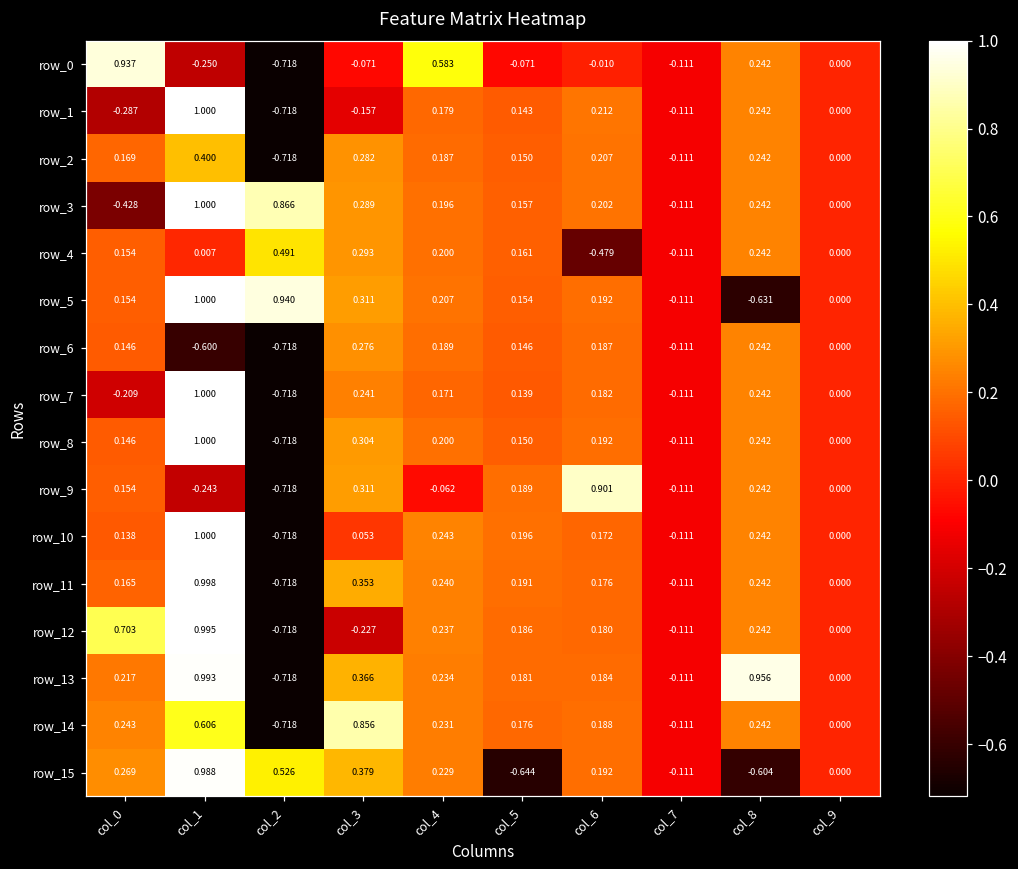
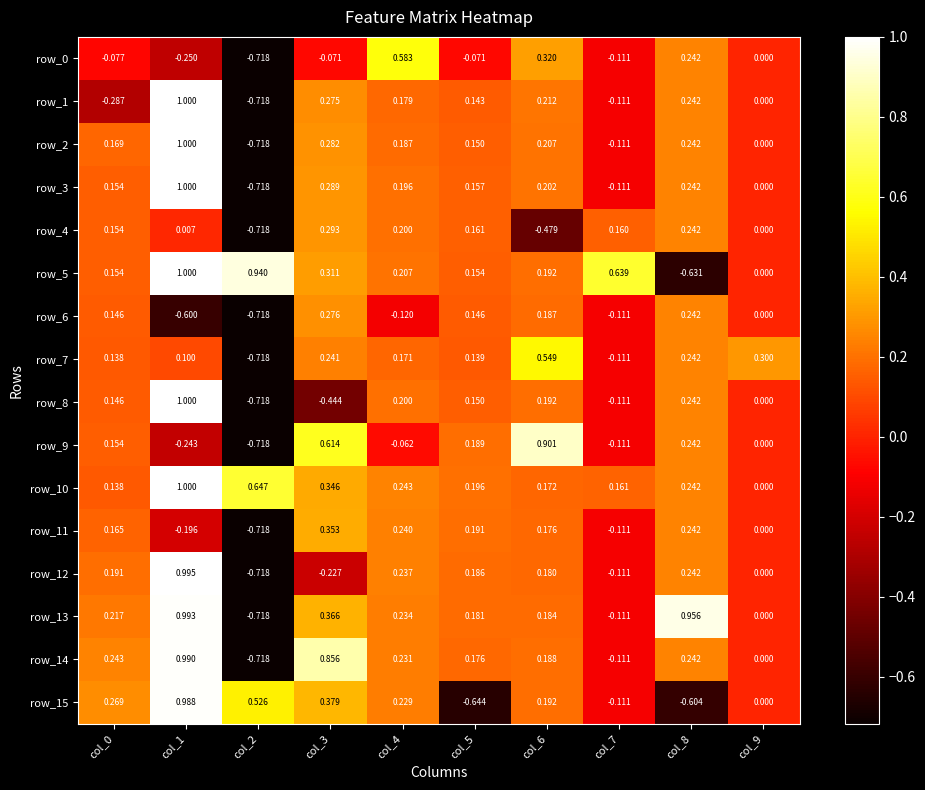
row_0, col_0: 0.937 -> -0.077
row_0, col_6: -0.010 -> 0.320
row_1, col_3: -0.157 -> 0.275
row_2, col_1: 0.400 -> 1.000
row_3, col_0: -0.428 -> 0.154
row_3, col_2: 0.866 -> -0.718
row_4, col_2: 0.491 -> -0.718
row_4, col_7: -0.111 -> 0.160
row_5, col_7: -0.111 -> 0.639
row_6, col_4: 0.189 -> -0.120
row_7, col_0: -0.209 -> 0.138
row_7, col_1: 1.000 -> 0.100
row_7, col_6: 0.182 -> 0.549
row_7, col_9: 0.000 -> 0.300
row_8, col_3: 0.304 -> -0.444
row_9, col_3: 0.311 -> 0.614
row_10, col_2: -0.718 -> 0.647
row_10, col_3: 0.053 -> 0.346
row_10, col_7: -0.111 -> 0.161
row_11, col_1: 0.998 -> -0.196
row_12, col_0: 0.703 -> 0.191
row_14, col_1: 0.606 -> 0.990
